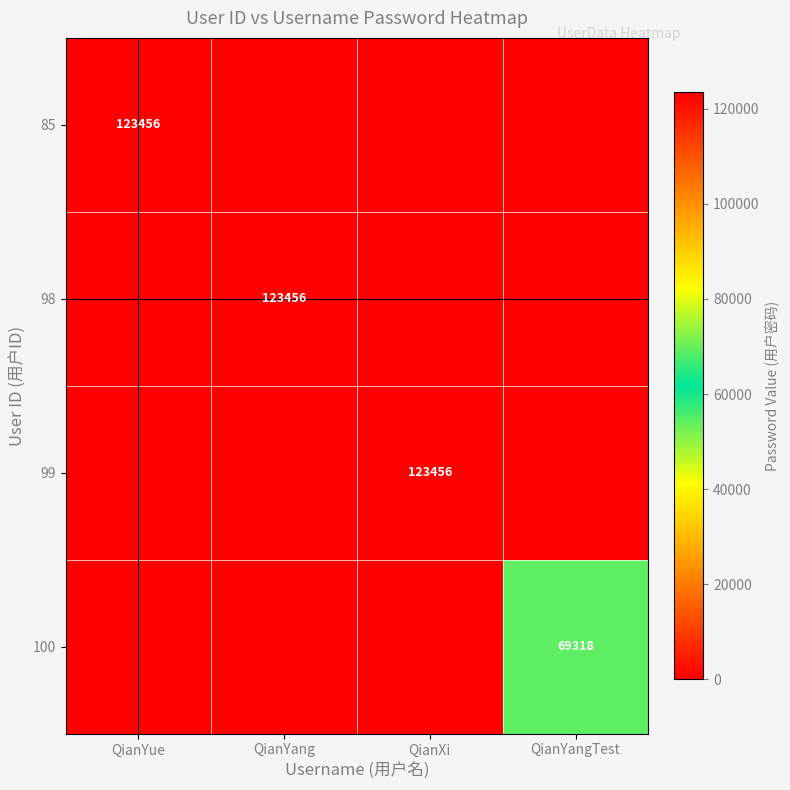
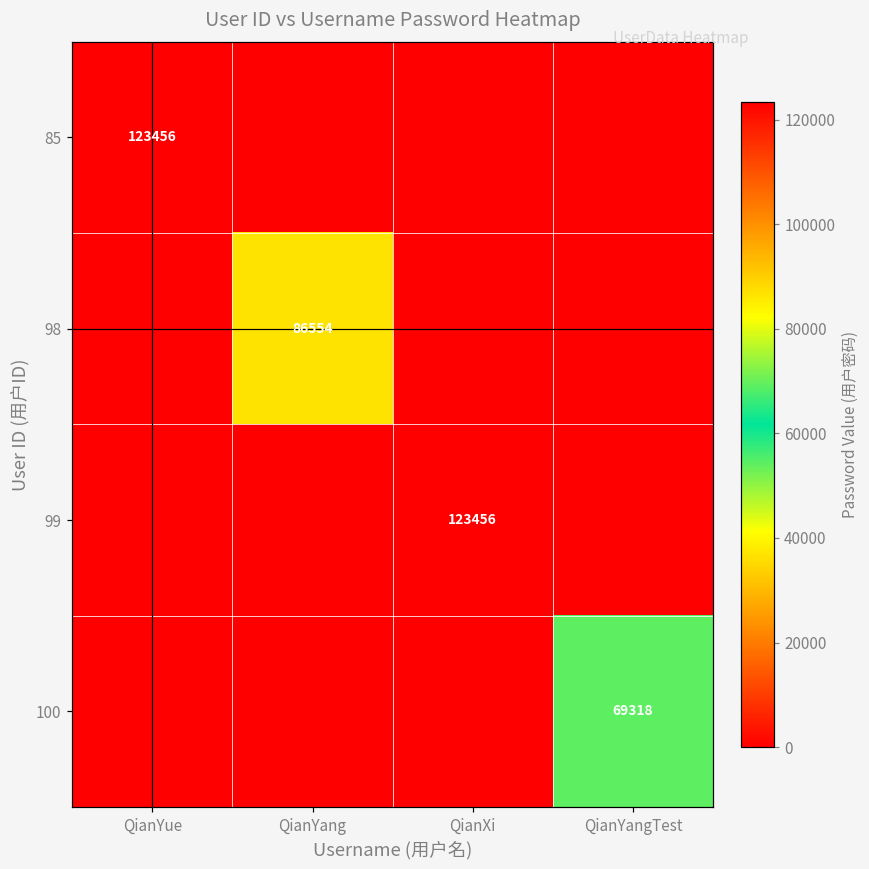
98, QianYang: 123456 -> 86554
